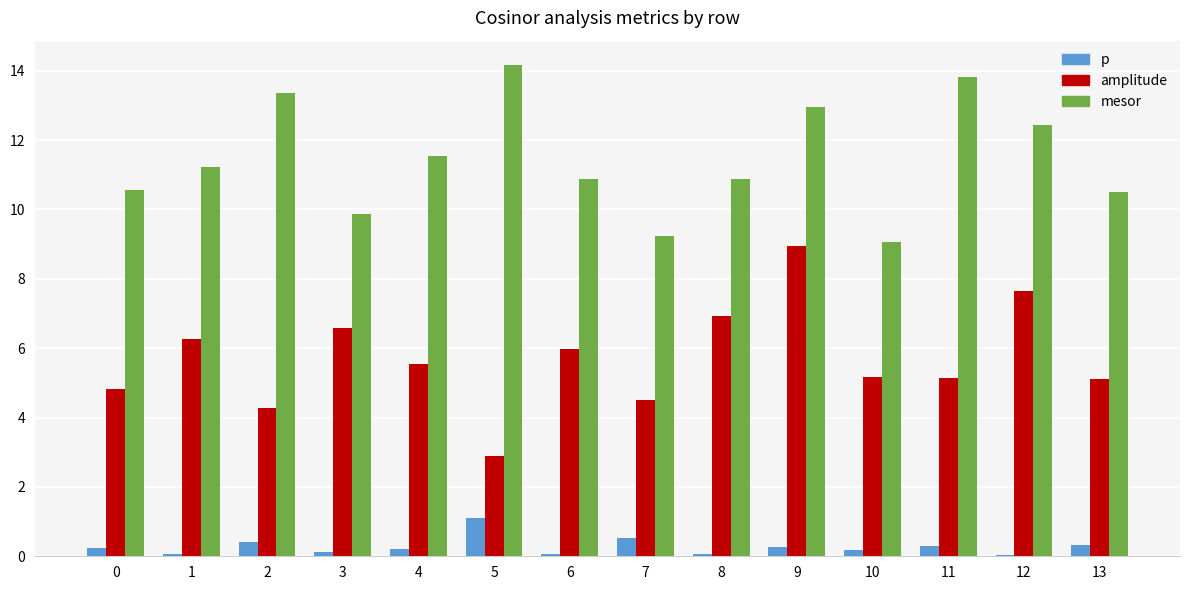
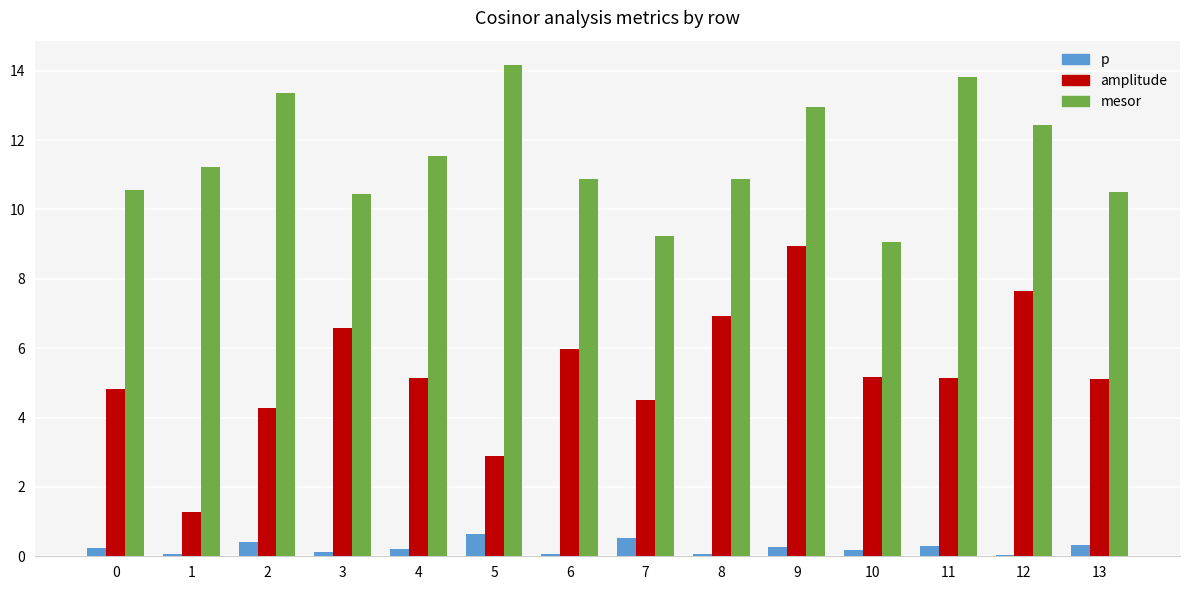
amplitude, 1: 6.3 -> 1.3
mesor, 3: 9.9 -> 10.5
amplitude, 4: 5.6 -> 5.2
p, 5: 1.1 -> 0.6
